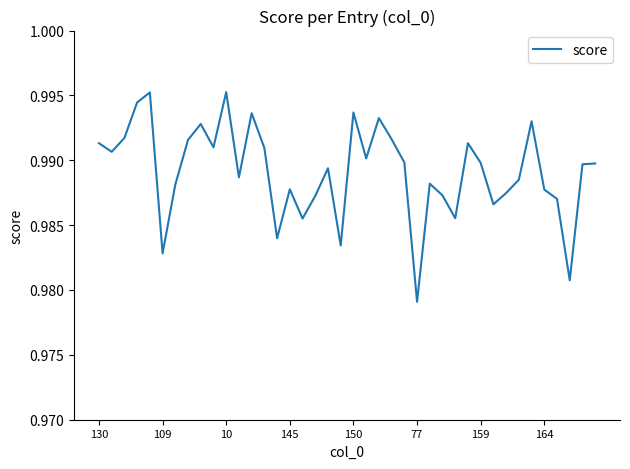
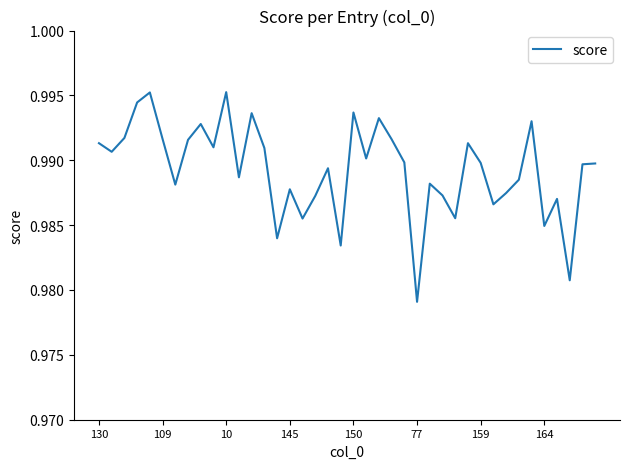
109: 0.9828 -> 0.9916
164: 0.9877 -> 0.9849
